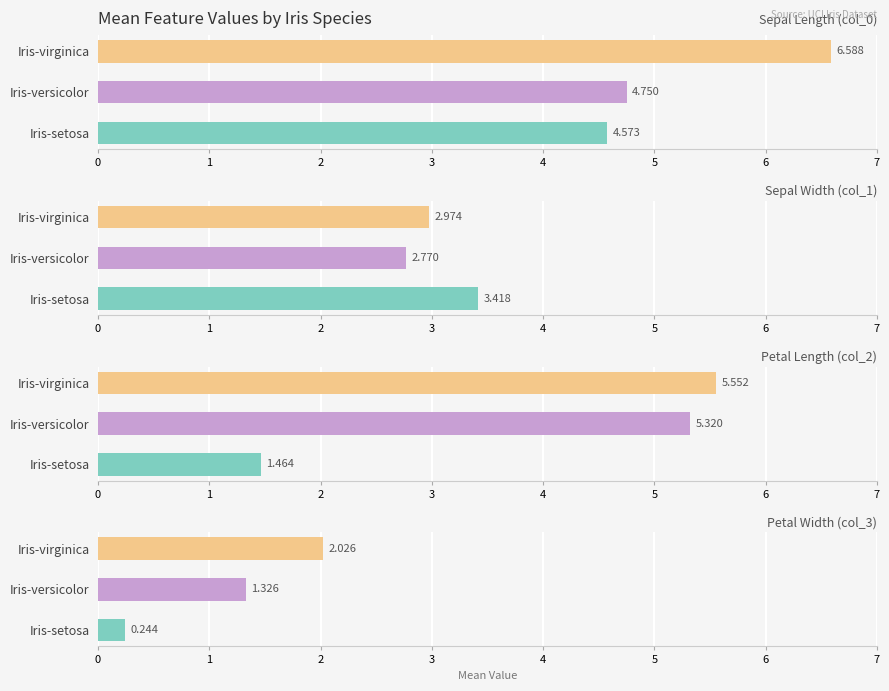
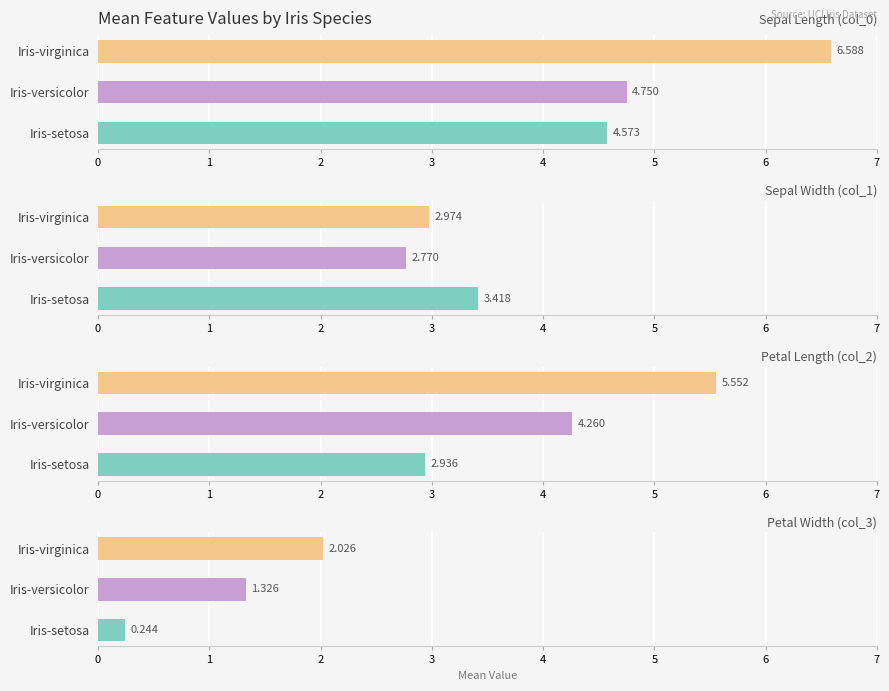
Petal Length (col_2), Iris-versicolor: 5.320 -> 4.260
Petal Length (col_2), Iris-setosa: 1.464 -> 2.936
